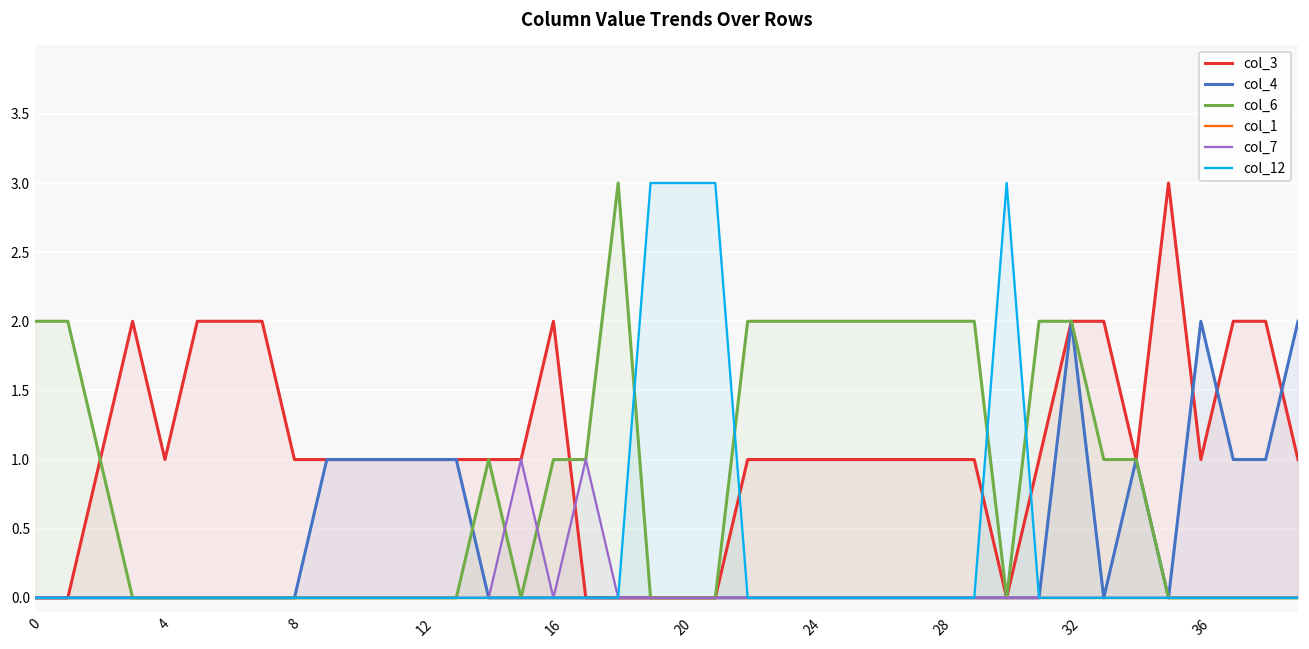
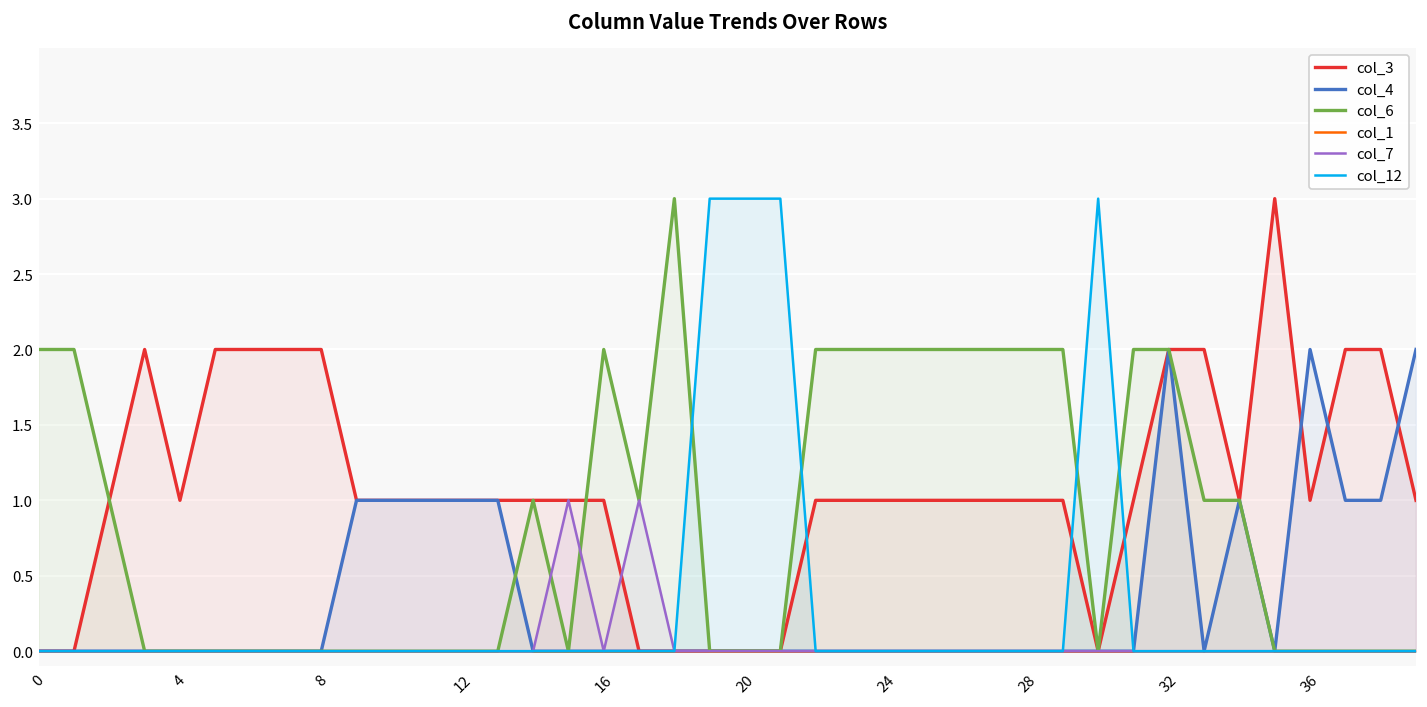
col_3, 8: 1 -> 2
col_3, 16: 2 -> 1
col_6, 16: 1 -> 2
